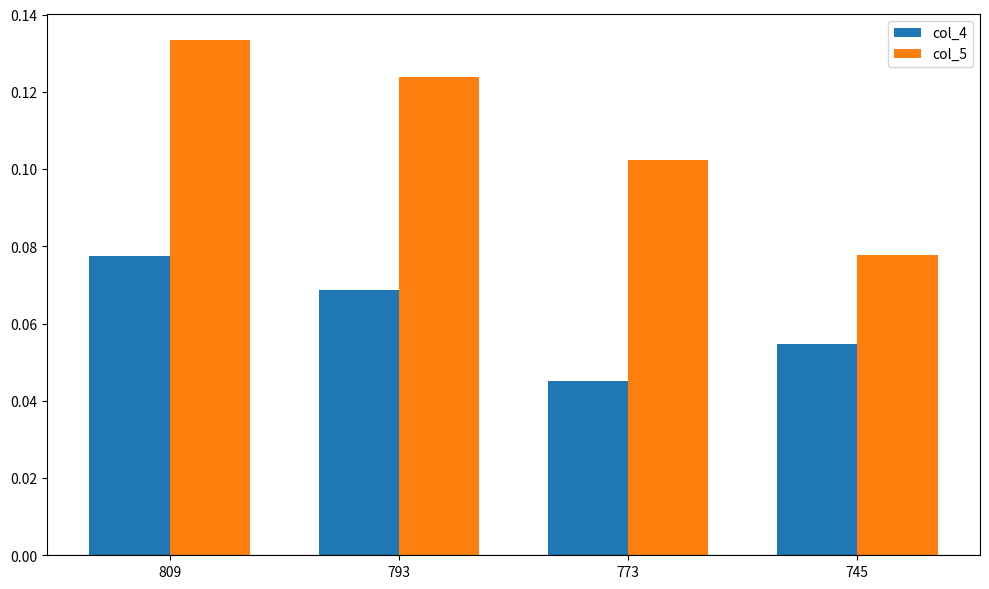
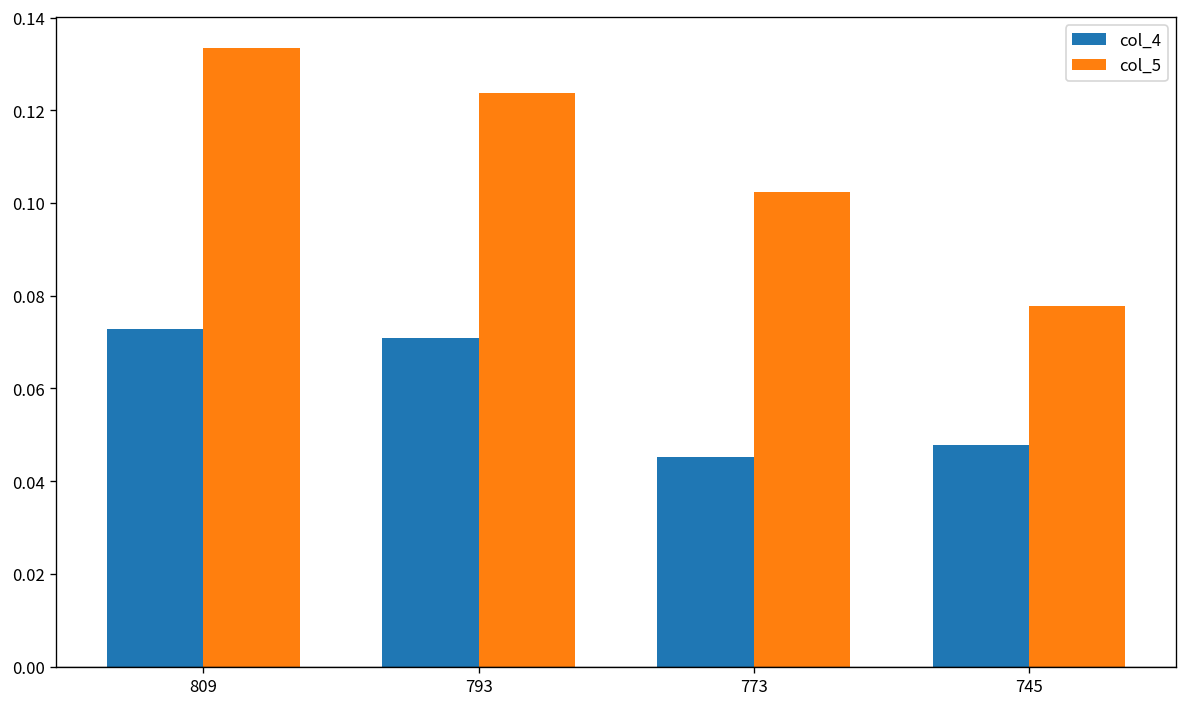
col_4, 809: 0.078 -> 0.073
col_4, 793: 0.069 -> 0.071
col_4, 745: 0.055 -> 0.048
